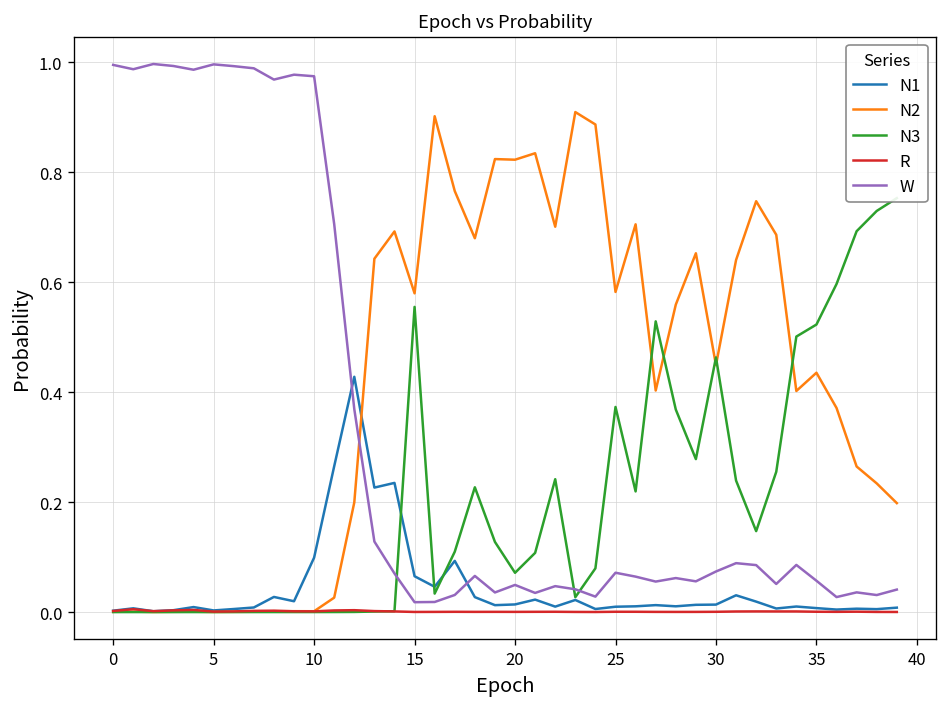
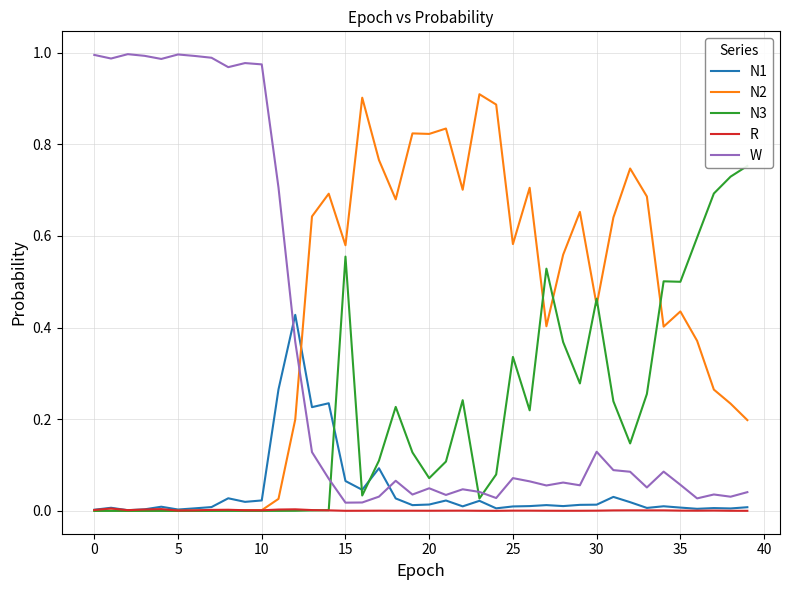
N1, 10: 0.10 -> 0.02
N3, 25: 0.37 -> 0.34
W, 30: 0.07 -> 0.13
N3, 35: 0.52 -> 0.50
